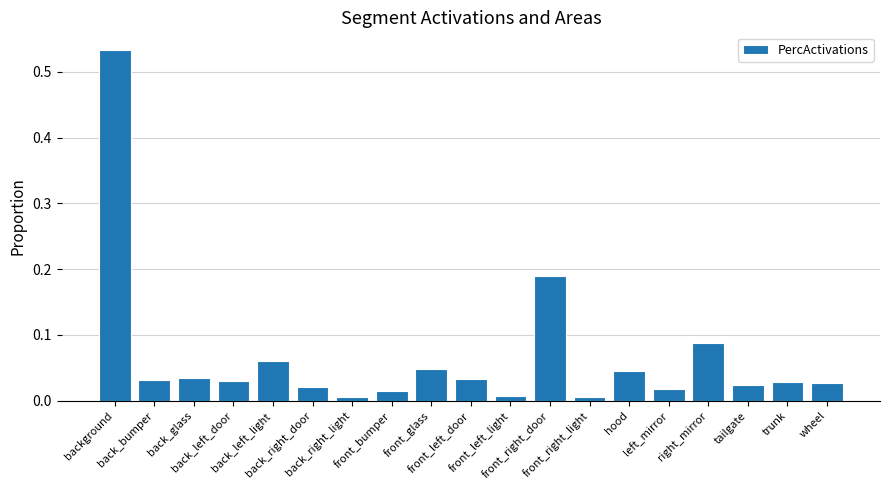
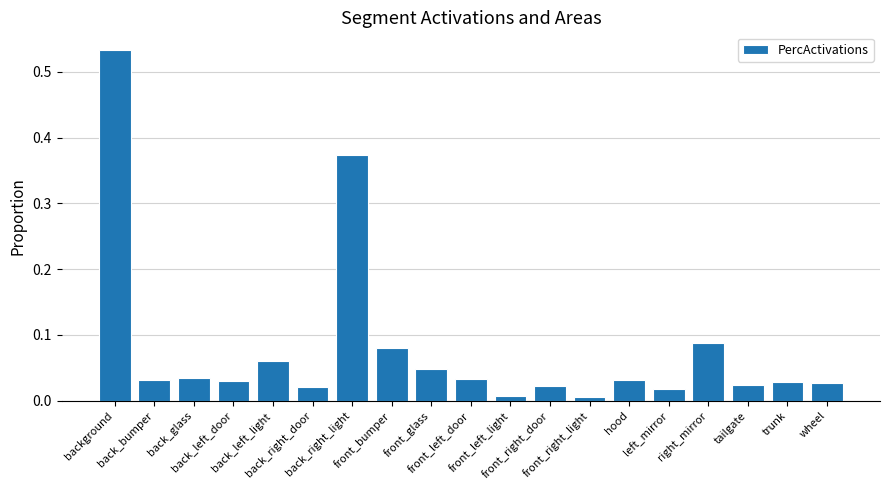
back_right_light: 0.01 -> 0.37
front_bumper: 0.01 -> 0.08
front_right_door: 0.19 -> 0.02
hood: 0.04 -> 0.03
